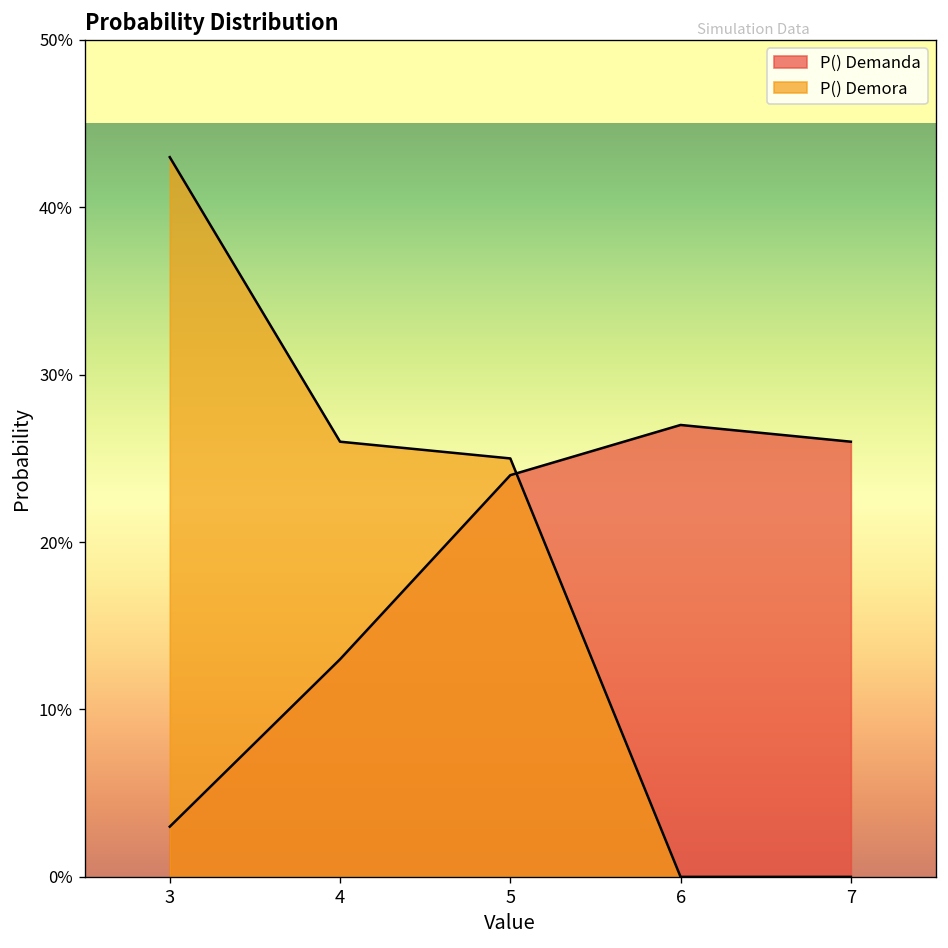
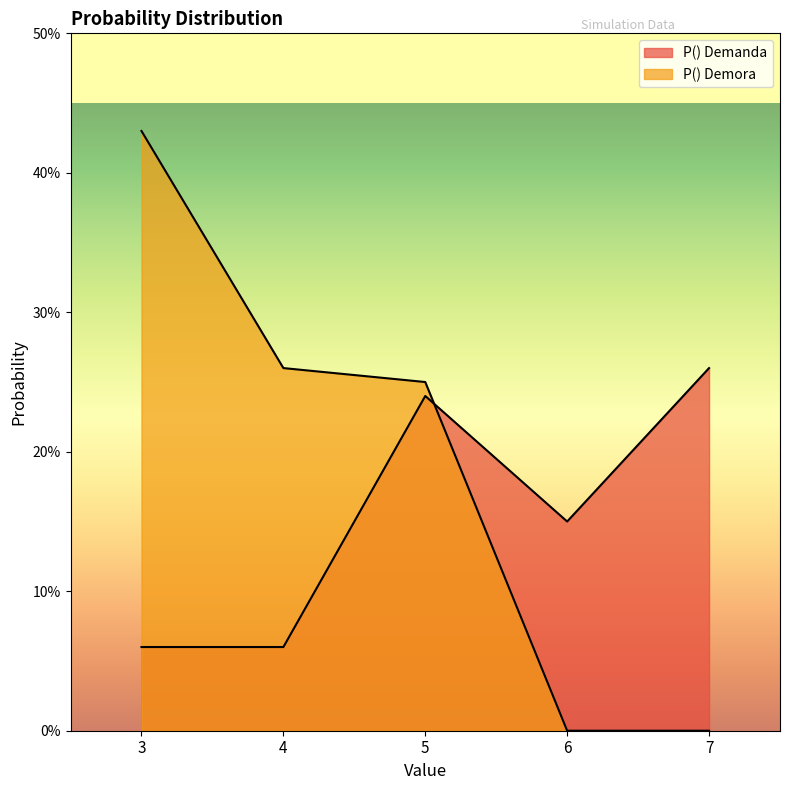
P() Demanda, 3: 3.0% -> 6.0%
P() Demanda, 4: 13.0% -> 6.0%
P() Demanda, 6: 27.0% -> 15.0%
